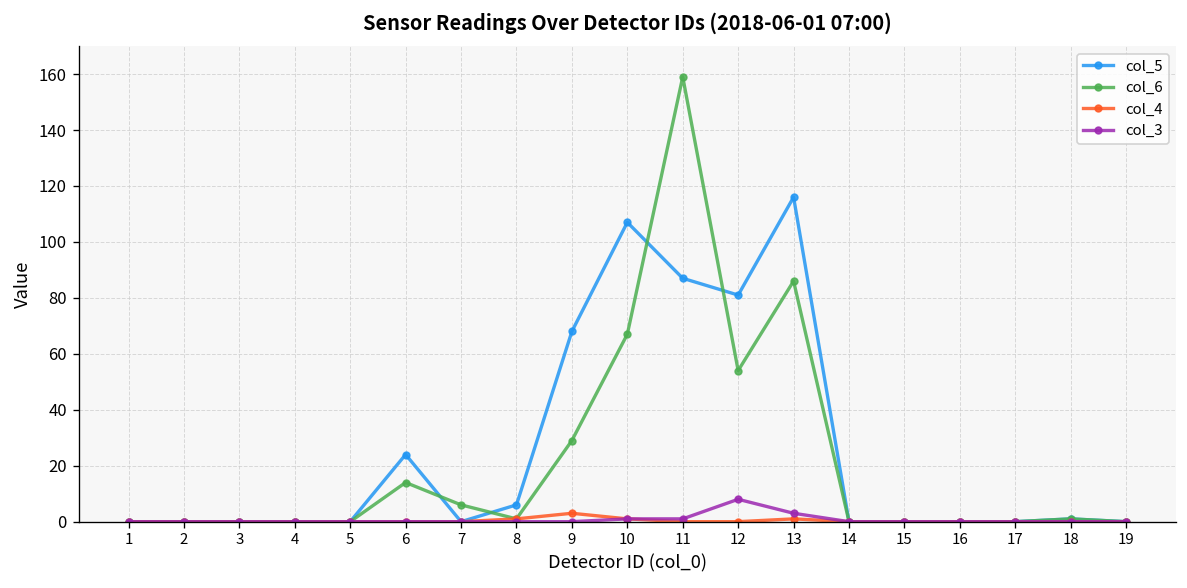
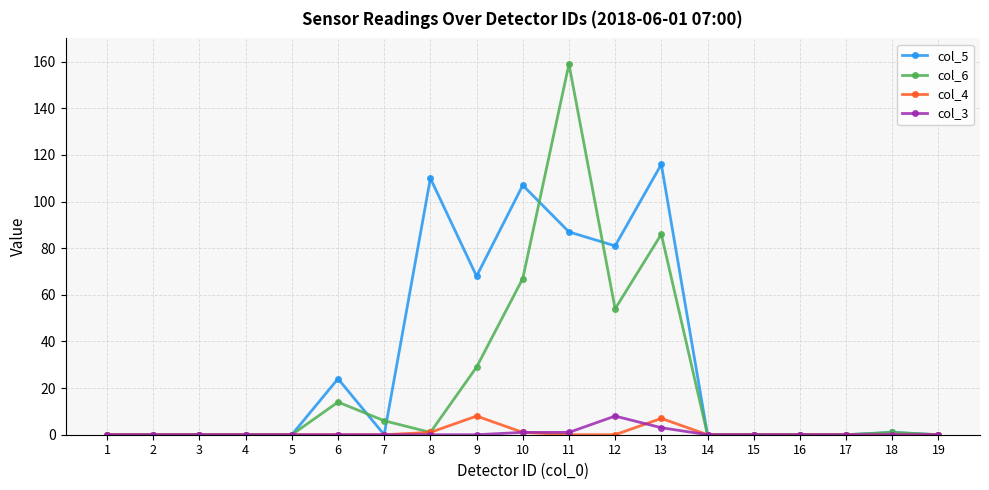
col_5, 8: 6 -> 110
col_4, 9: 3 -> 8
col_4, 13: 1 -> 7
